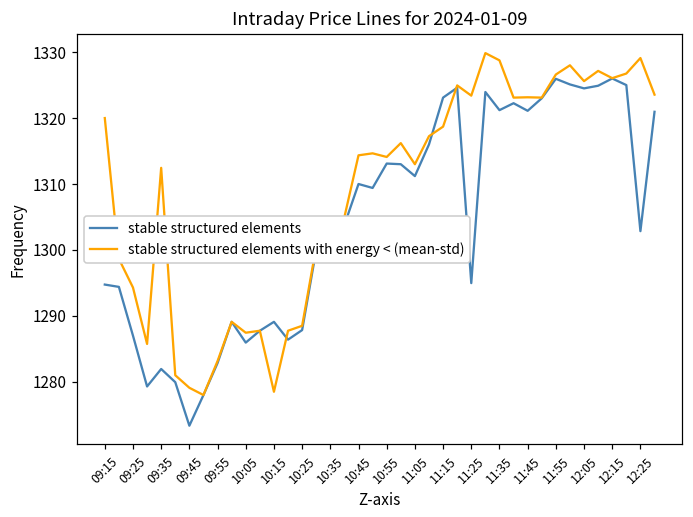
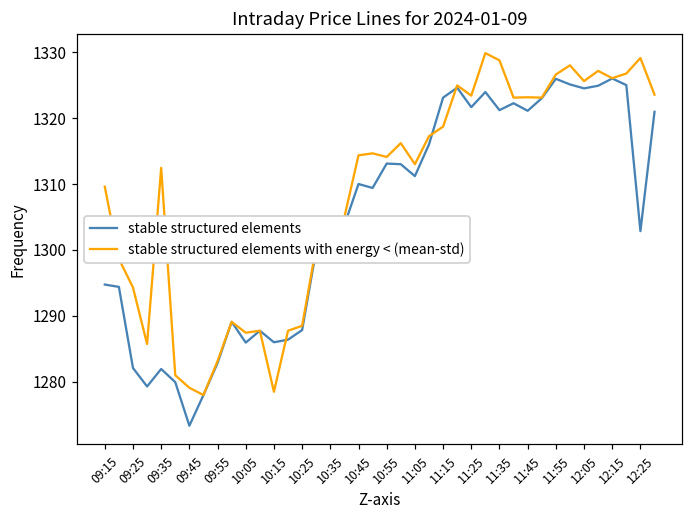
stable structured elements with energy < (mean-std), 09:15: 1320 -> 1310
stable structured elements, 09:25: 1287 -> 1282
stable structured elements, 10:15: 1289 -> 1286
stable structured elements, 11:25: 1295 -> 1322
